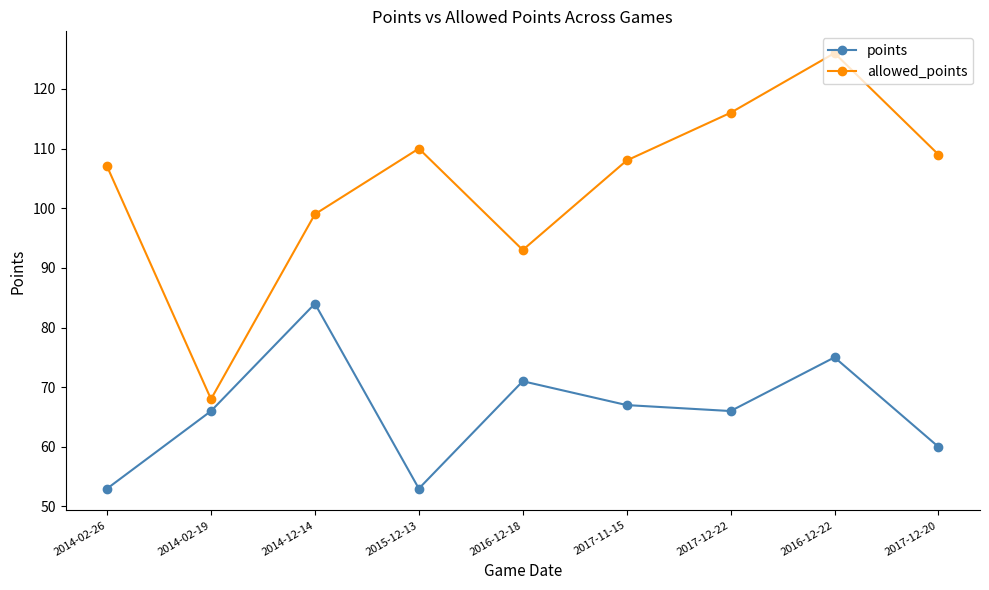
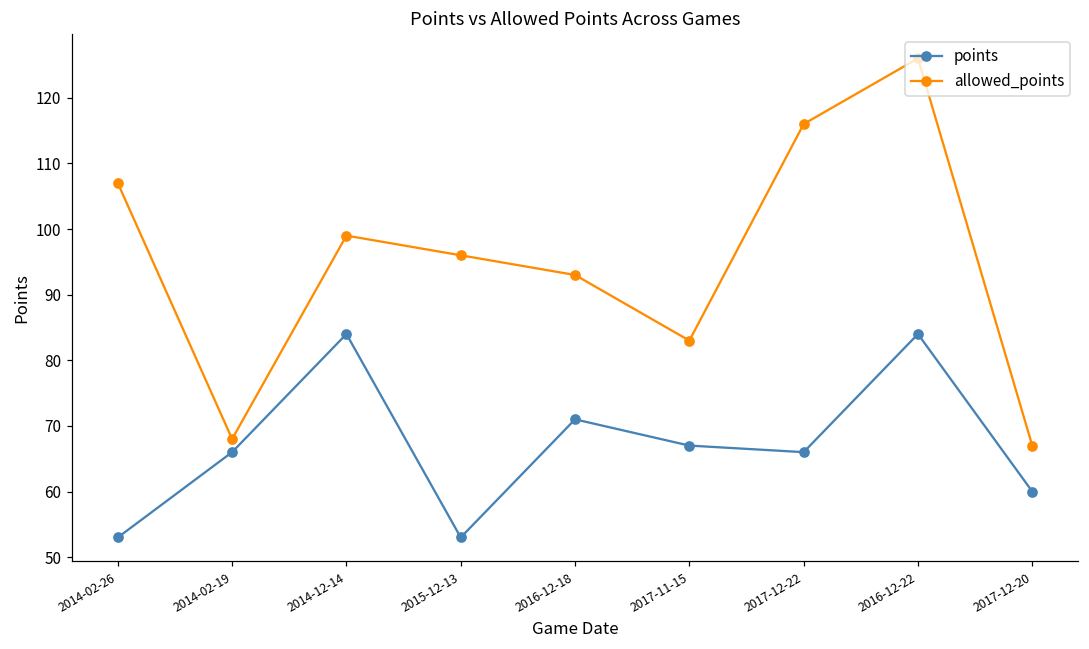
allowed_points, 2015-12-13: 110 -> 96
allowed_points, 2017-11-15: 108 -> 83
points, 2016-12-22: 75 -> 84
allowed_points, 2017-12-20: 109 -> 67
